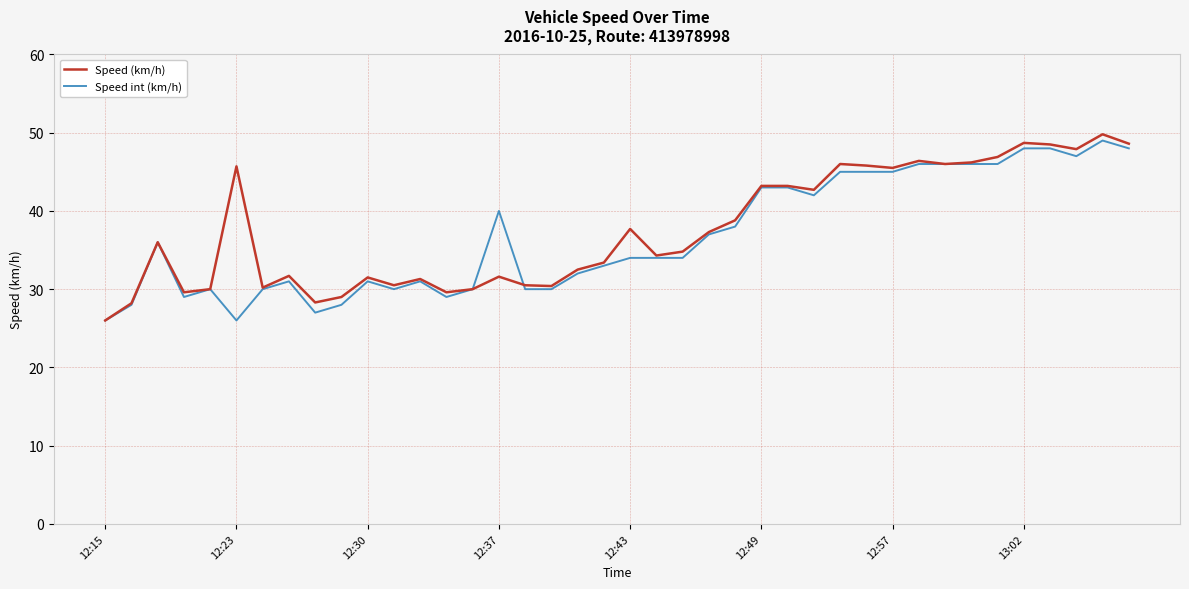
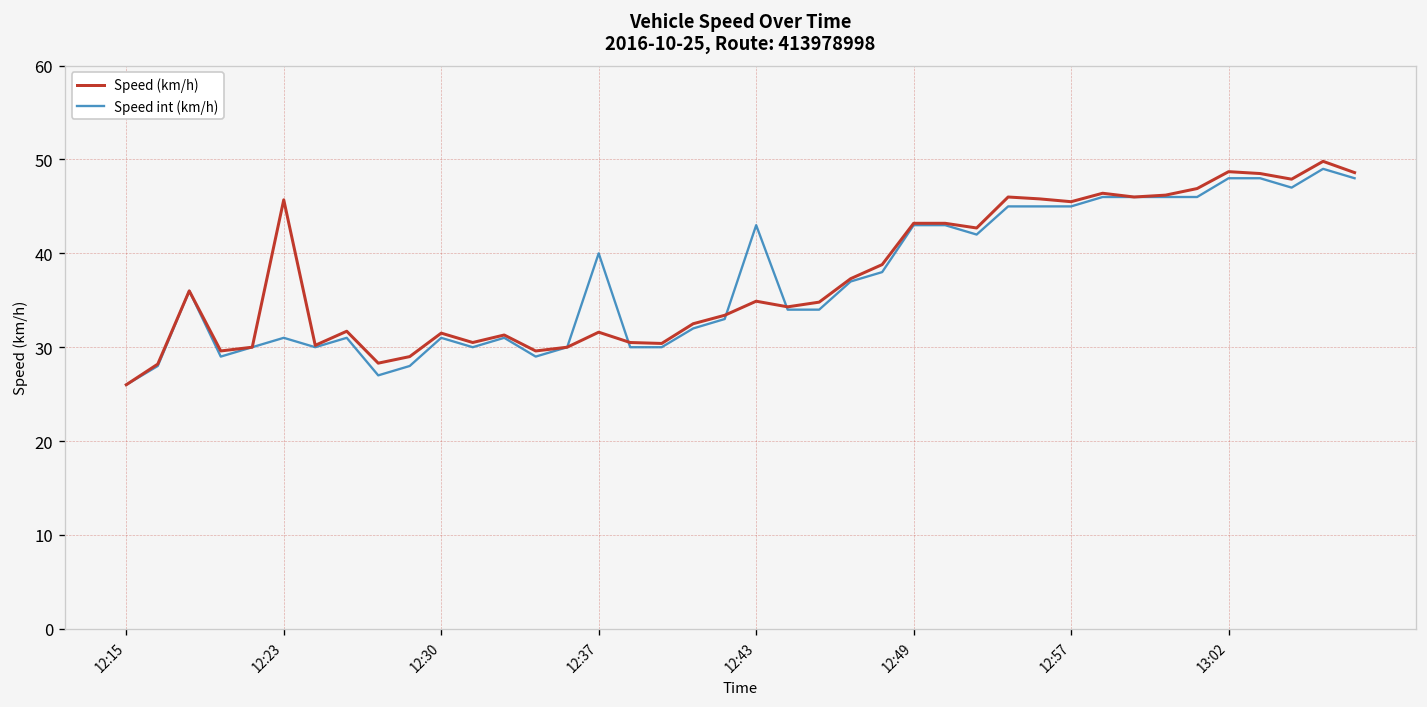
Speed int (km/h), 12:23: 26 -> 31
Speed (km/h), 12:43: 38 -> 35
Speed int (km/h), 12:43: 34 -> 43
